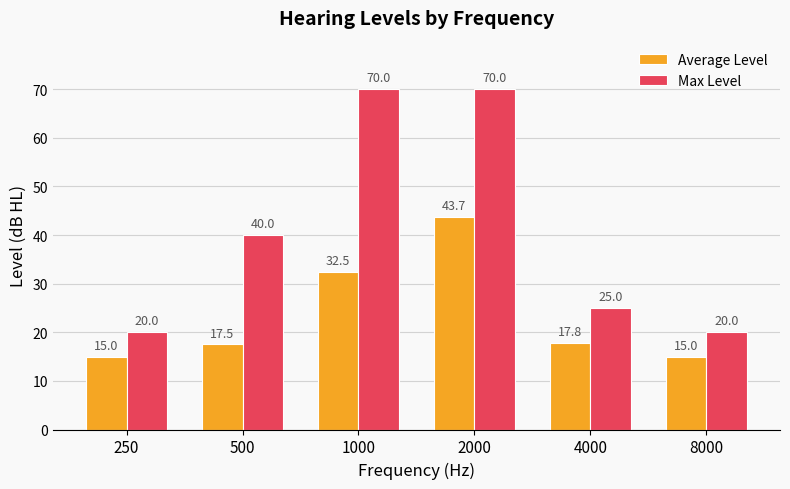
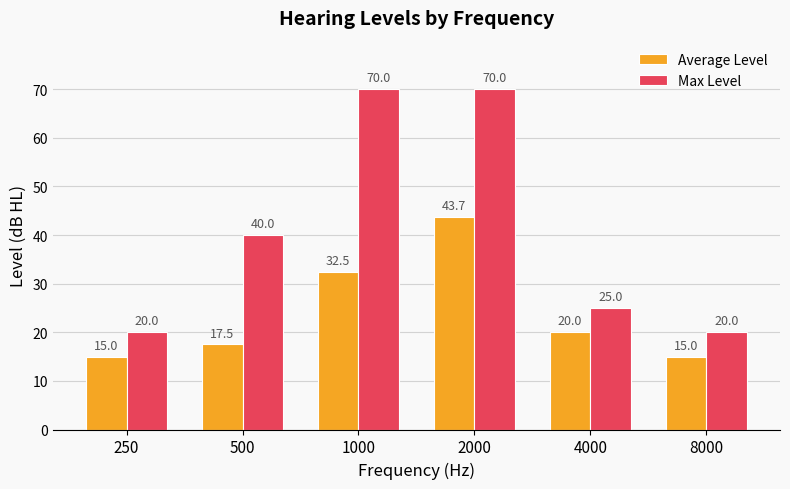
Average Level, 4000: 17.8 -> 20.0
